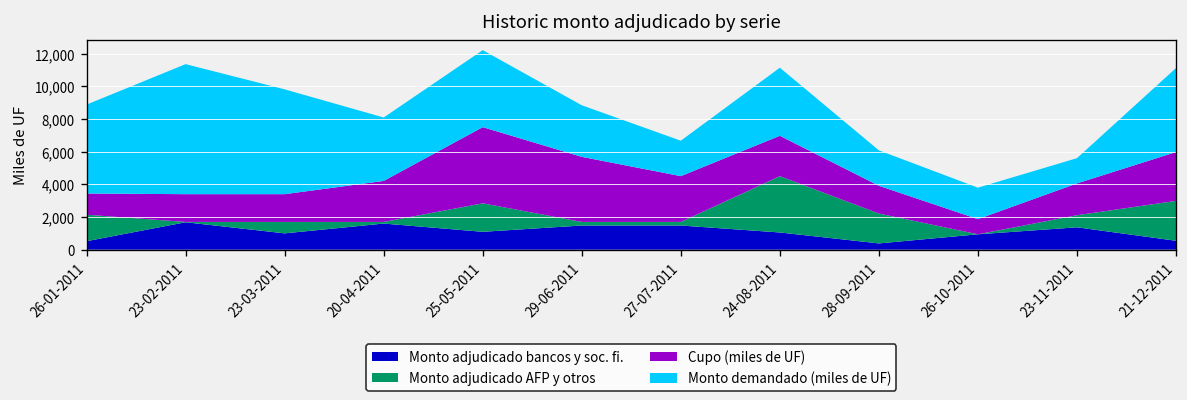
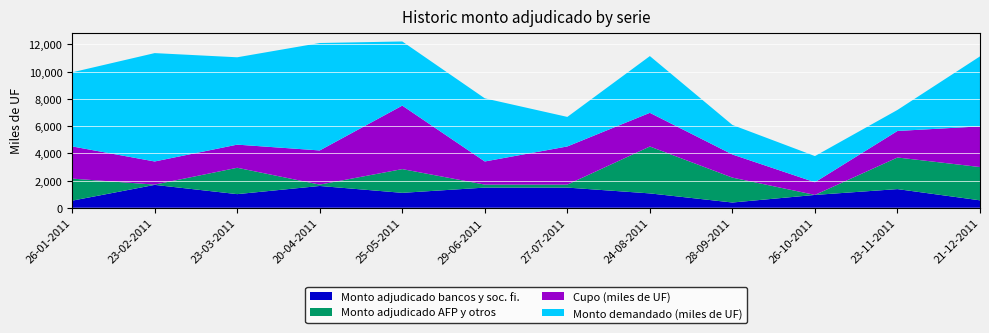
Cupo (miles de UF), 26-01-2011: 1,300 -> 2,400
Monto adjudicado AFP y otros, 23-03-2011: 700 -> 1,900
Monto demandado (miles de UF), 20-04-2011: 3,900 -> 7,900
Cupo (miles de UF), 29-06-2011: 4,000 -> 1,700
Monto demandado (miles de UF), 29-06-2011: 3,200 -> 4,600
Monto adjudicado AFP y otros, 23-11-2011: 700 -> 2,300
